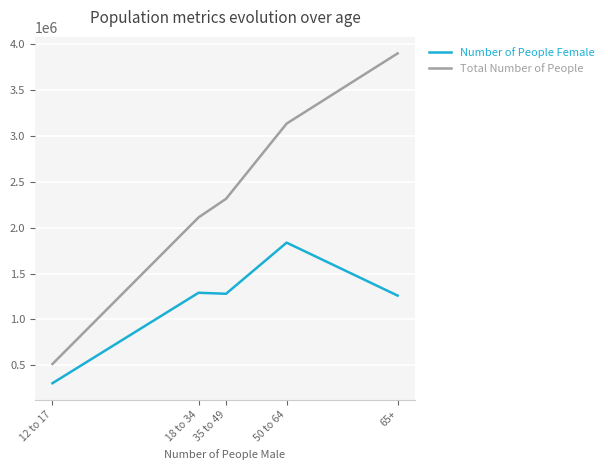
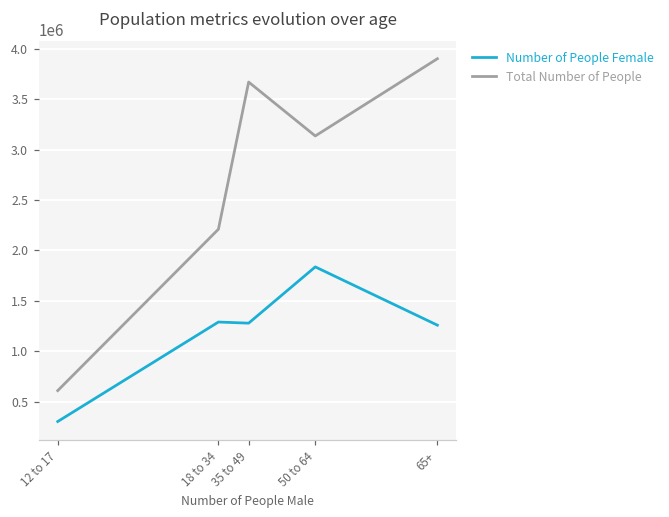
Total Number of People, 12 to 17: 500000 -> 600000
Total Number of People, 18 to 34: 2100000 -> 2200000
Total Number of People, 35 to 49: 2300000 -> 3700000
